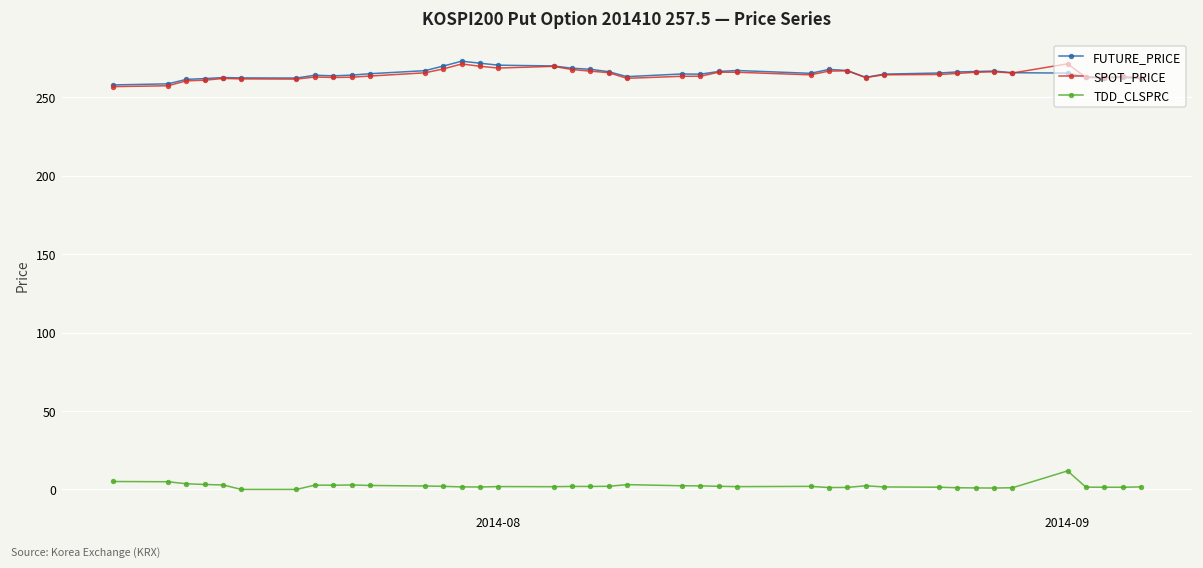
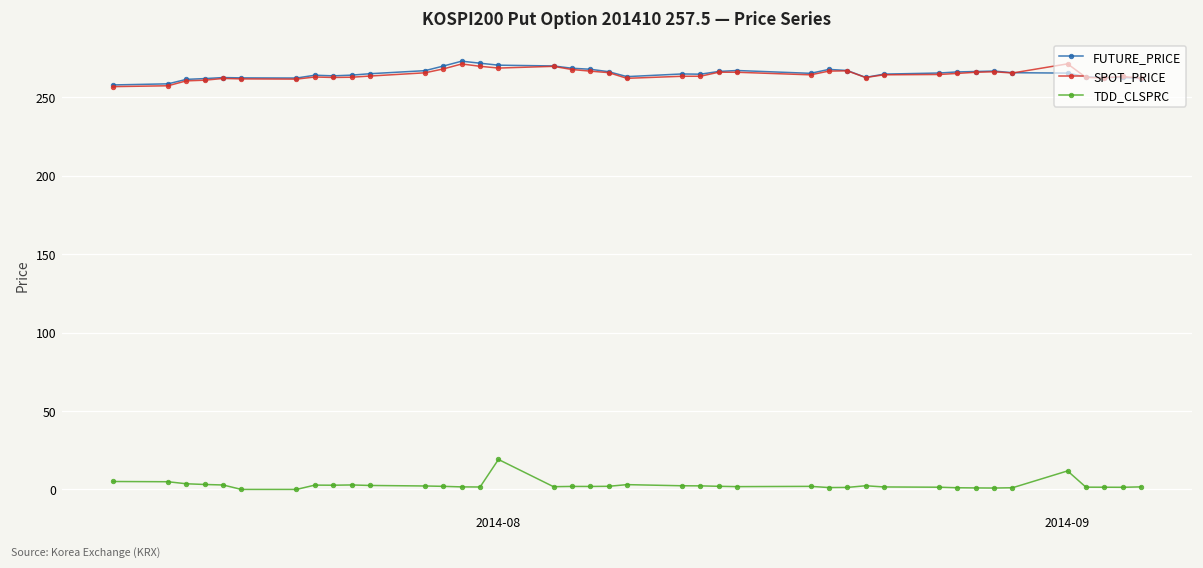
TDD_CLSPRC, 2014-08: 2 -> 19
